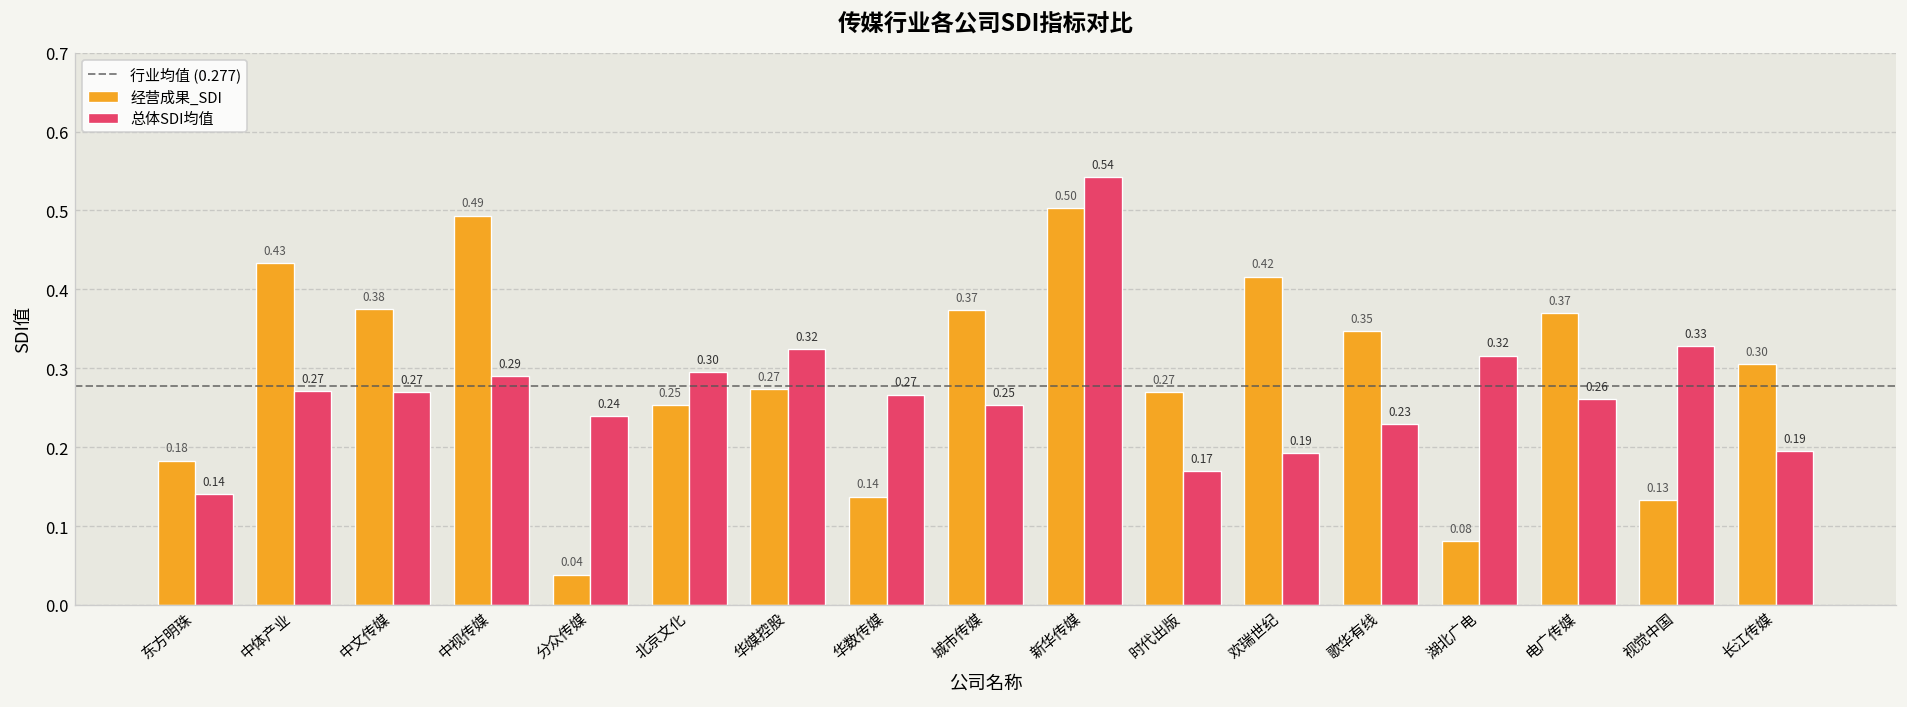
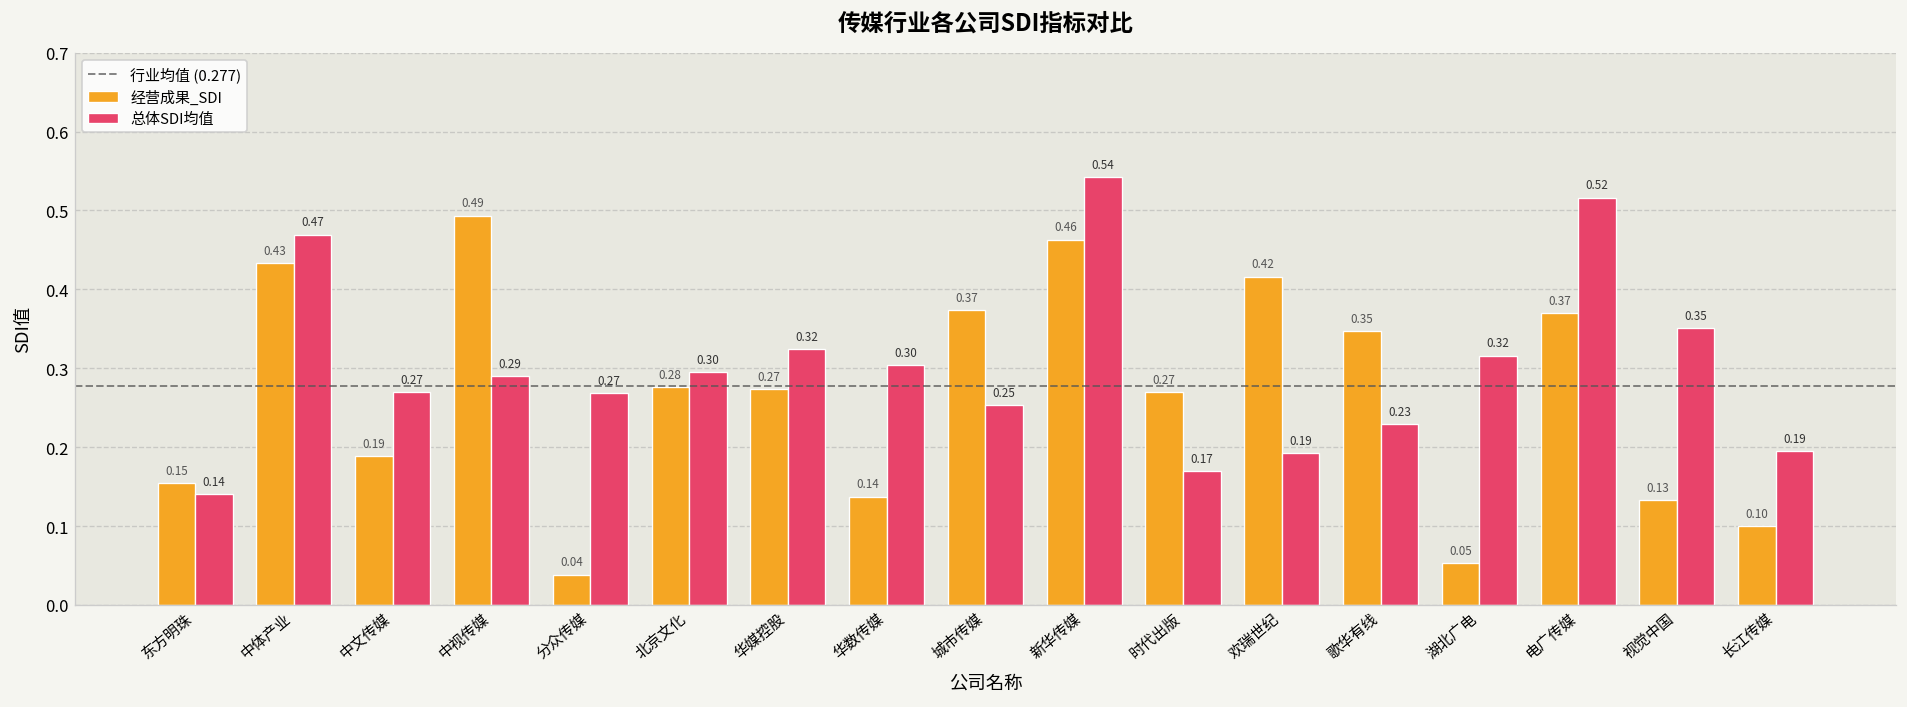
经营成果_SDI, 东方明珠: 0.18 -> 0.15
总体SDI均值, 中体产业: 0.27 -> 0.47
经营成果_SDI, 中文传媒: 0.38 -> 0.19
总体SDI均值, 分众传媒: 0.24 -> 0.27
经营成果_SDI, 北京文化: 0.25 -> 0.28
总体SDI均值, 华数传媒: 0.27 -> 0.30
经营成果_SDI, 新华传媒: 0.50 -> 0.46
经营成果_SDI, 湖北广电: 0.08 -> 0.05
总体SDI均值, 电广传媒: 0.26 -> 0.52
总体SDI均值, 视觉中国: 0.33 -> 0.35
经营成果_SDI, 长江传媒: 0.30 -> 0.10
